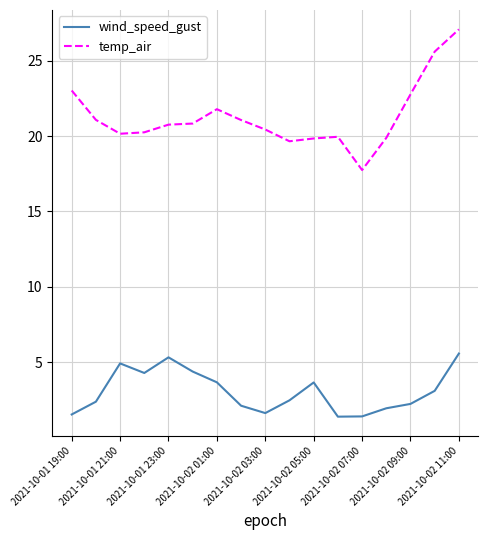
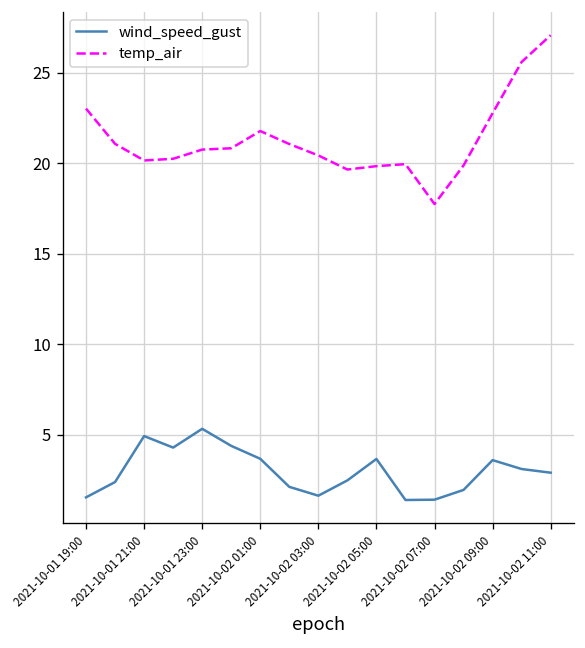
wind_speed_gust, 2021-10-02 09:00: 2.2 -> 3.6
wind_speed_gust, 2021-10-02 11:00: 5.6 -> 2.9
